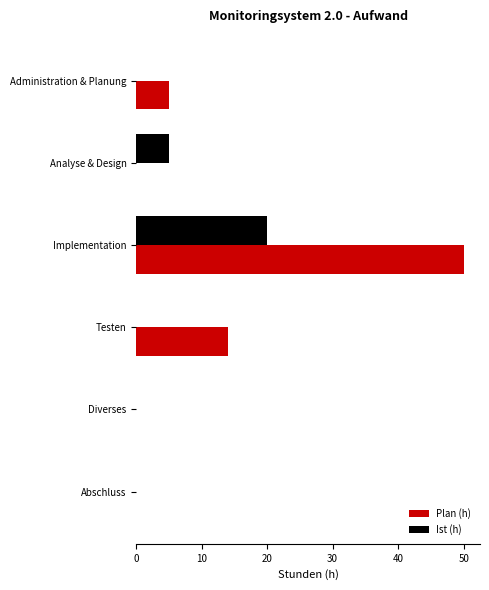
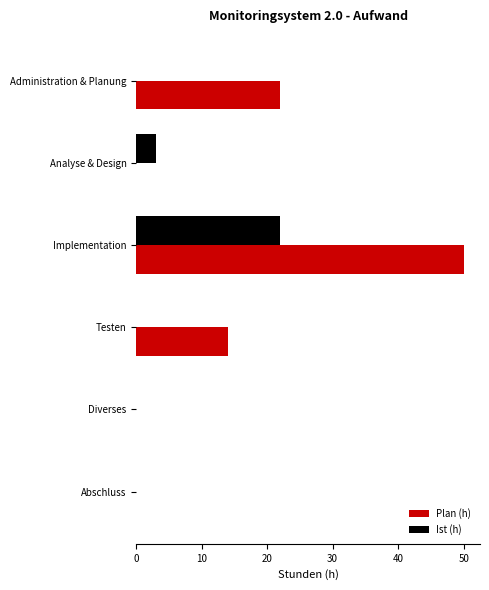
Plan (h), Administration & Planung: 5 -> 22
Ist (h), Analyse & Design: 5 -> 3
Ist (h), Implementation: 20 -> 22
